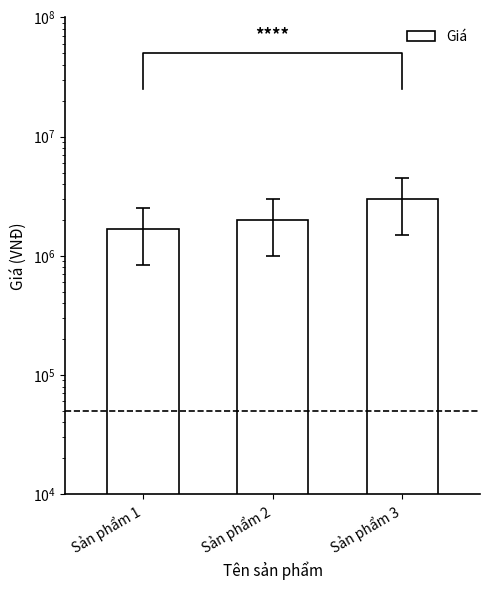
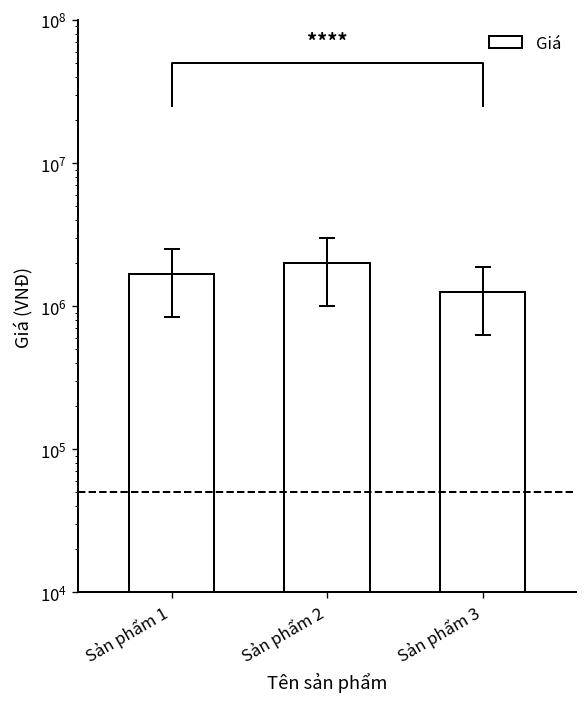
Giá, Sản phẩm 3: 3000000 -> 1300000
